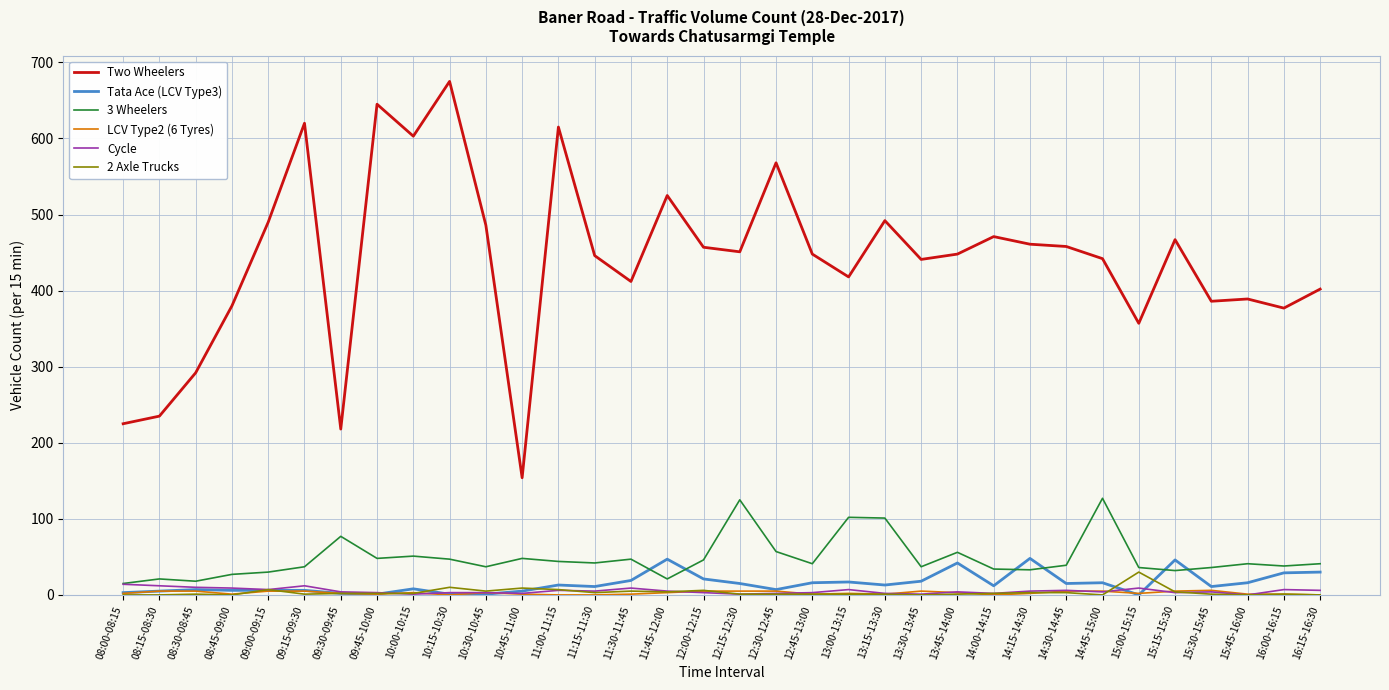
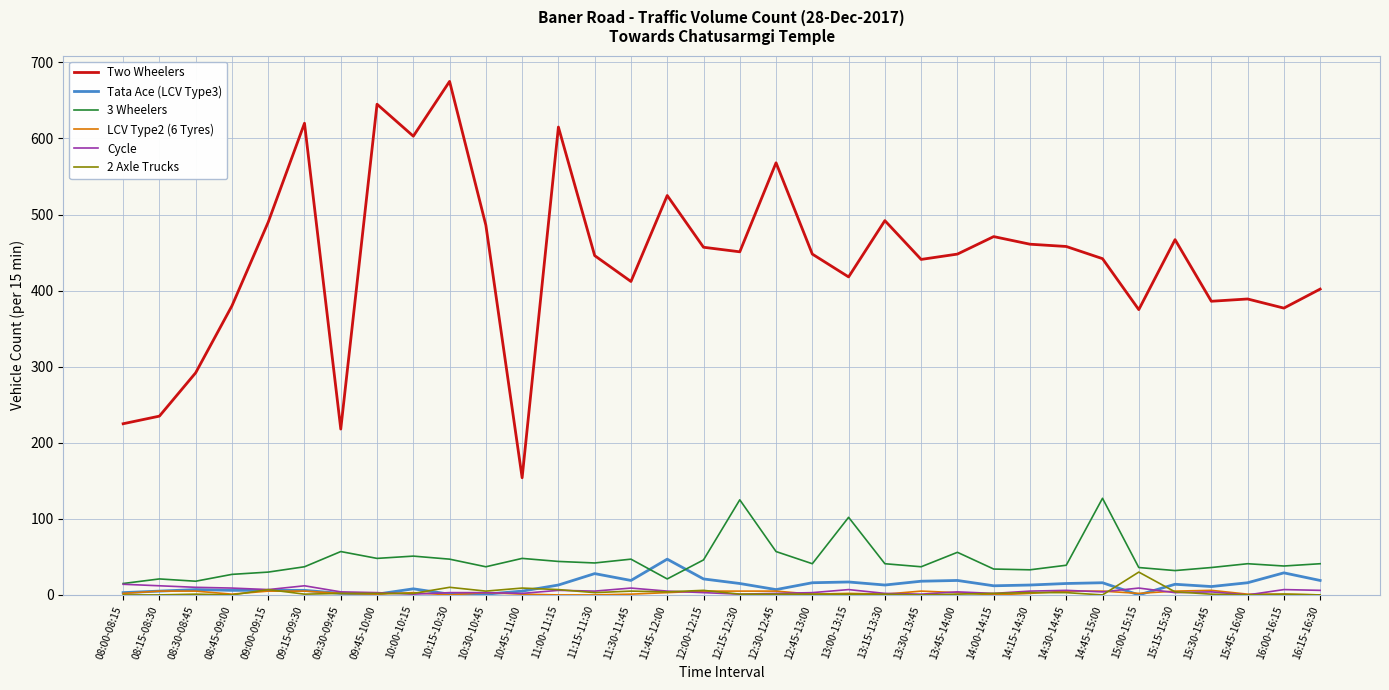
3 Wheelers, 09:30-09:45: 80 -> 60
Tata Ace (LCV Type3), 11:15-11:30: 10 -> 30
3 Wheelers, 13:15-13:30: 100 -> 40
Tata Ace (LCV Type3), 13:45-14:00: 40 -> 20
Tata Ace (LCV Type3), 14:15-14:30: 50 -> 10
Two Wheelers, 15:00-15:15: 360 -> 380
Tata Ace (LCV Type3), 15:15-15:30: 50 -> 10
Tata Ace (LCV Type3), 16:15-16:30: 30 -> 20
